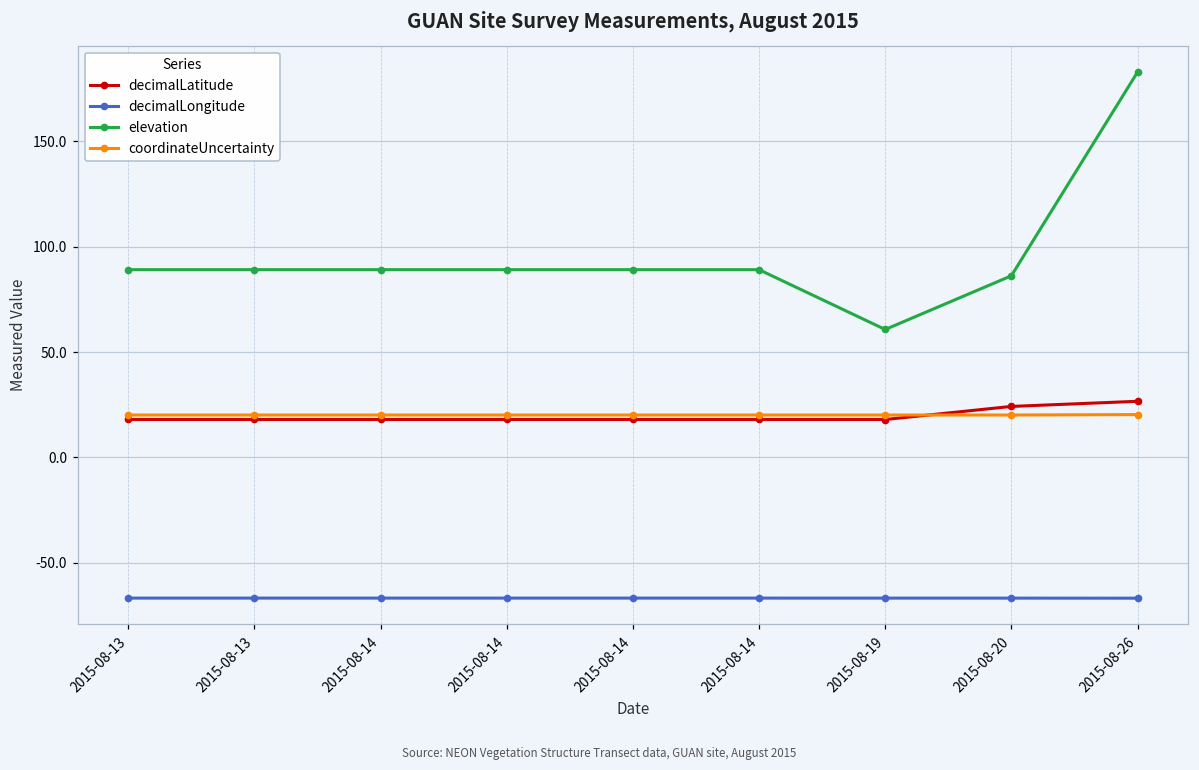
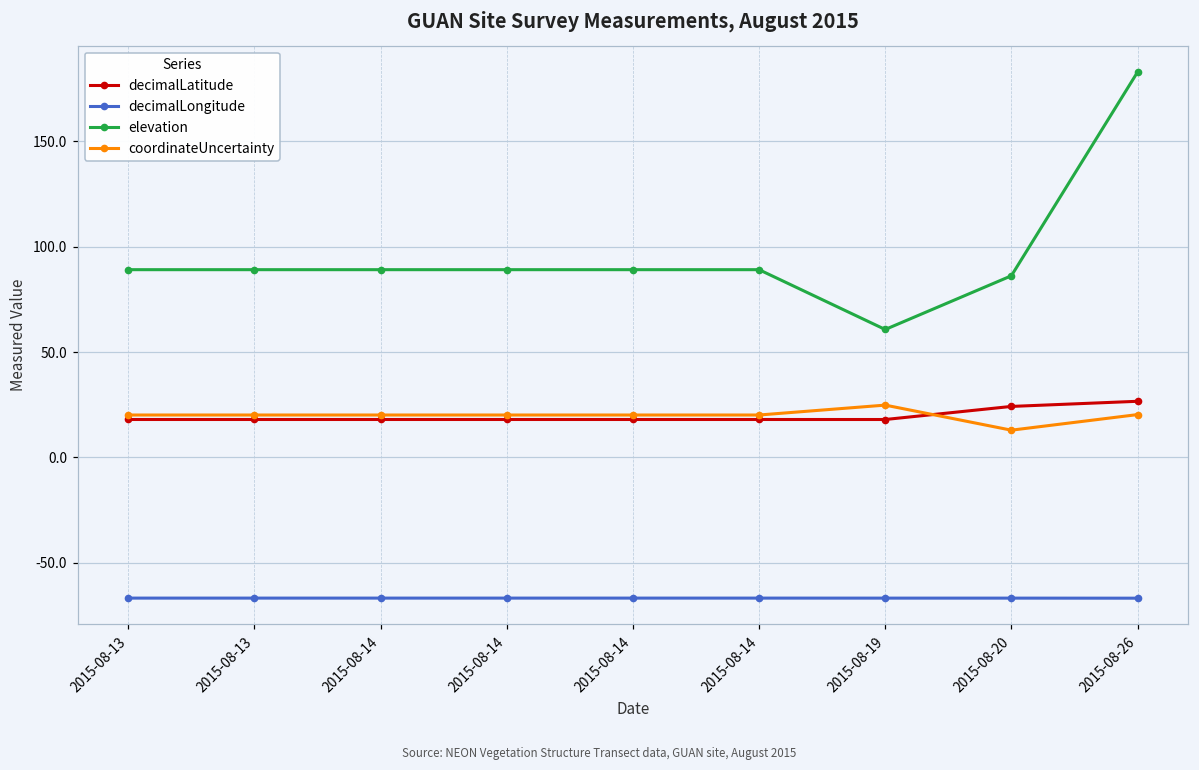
coordinateUncertainty, 2015-08-19: 20 -> 25
coordinateUncertainty, 2015-08-20: 20 -> 13
